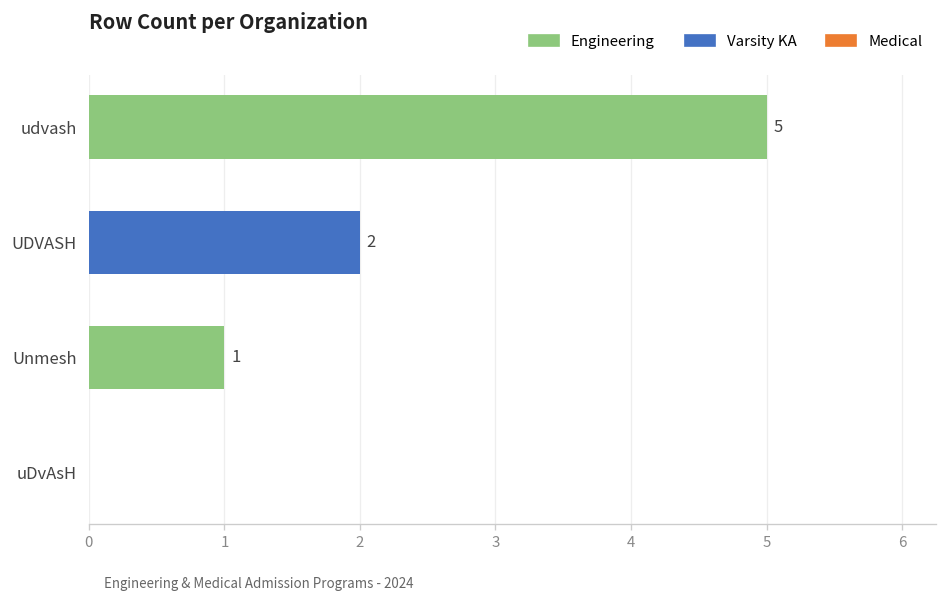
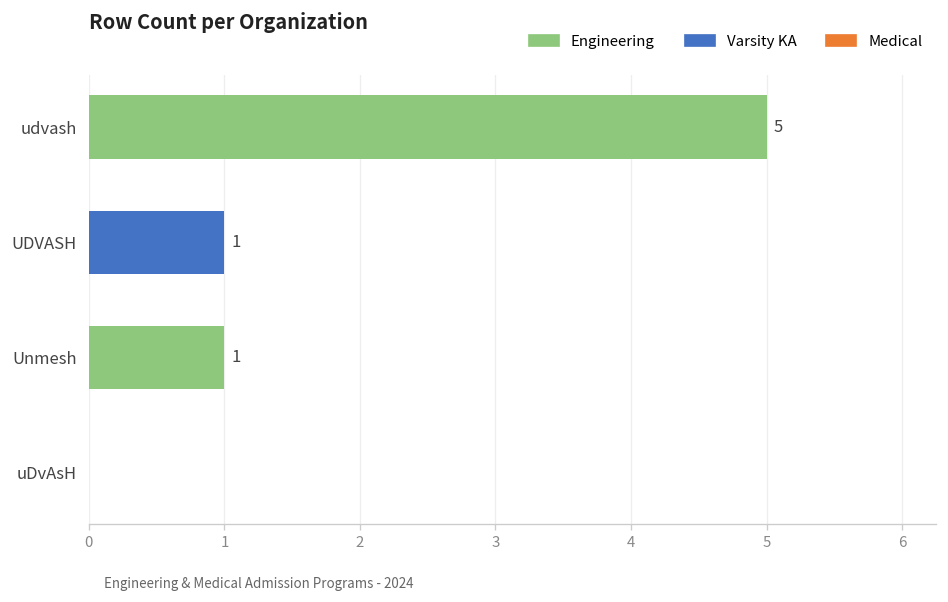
UDVASH: 2 -> 1
